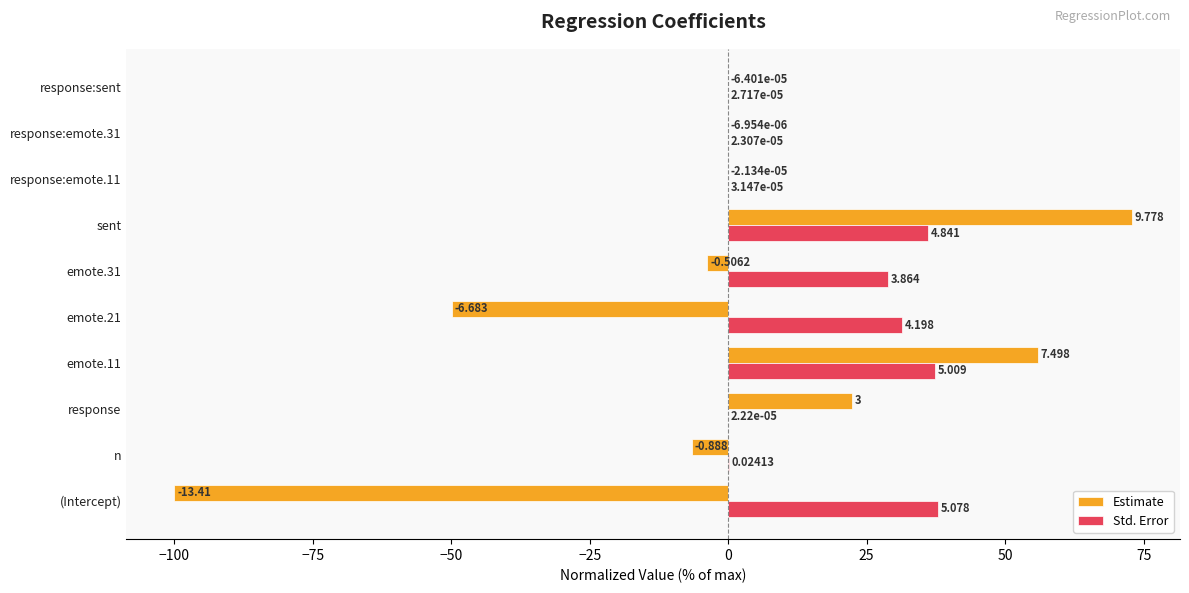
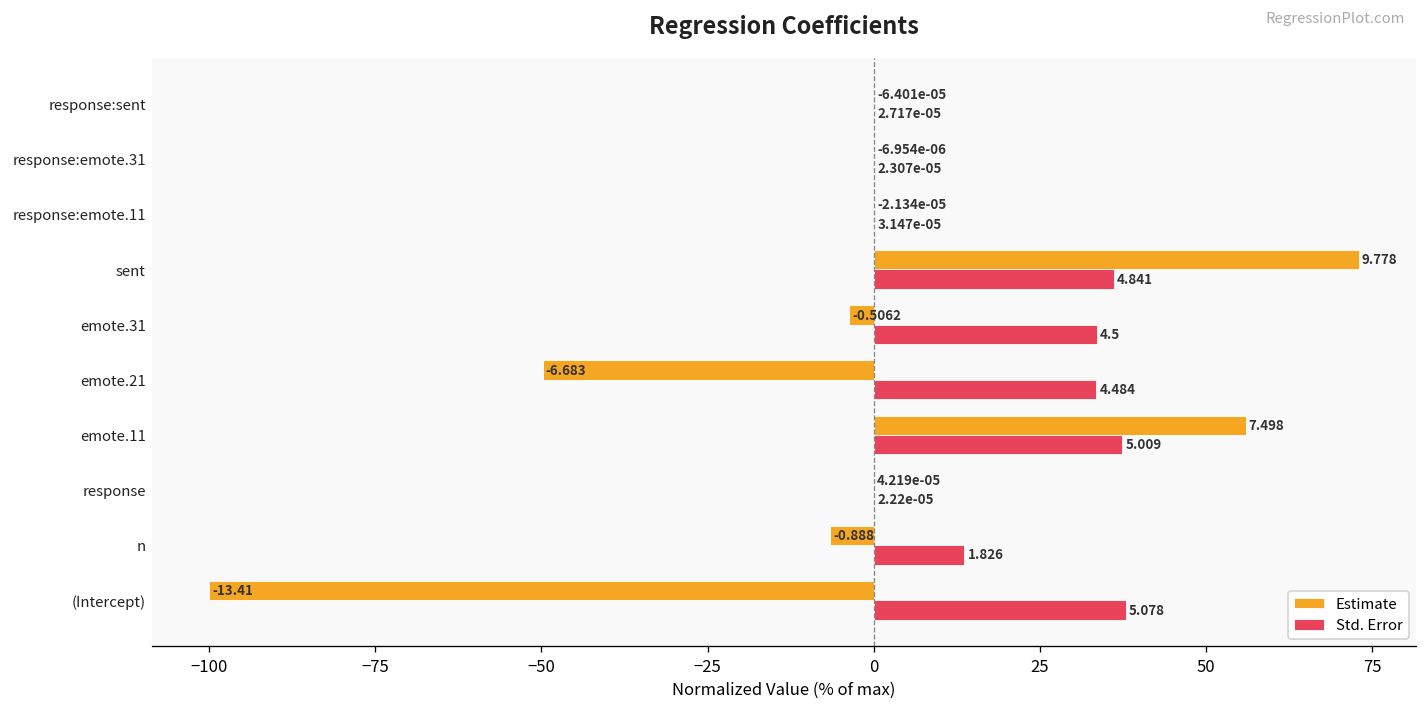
Std. Error, emote.31: 3.864 -> 4.5
Std. Error, emote.21: 4.198 -> 4.484
Estimate, response: 3 -> 4.219e-05
Std. Error, n: 0.02413 -> 1.826
